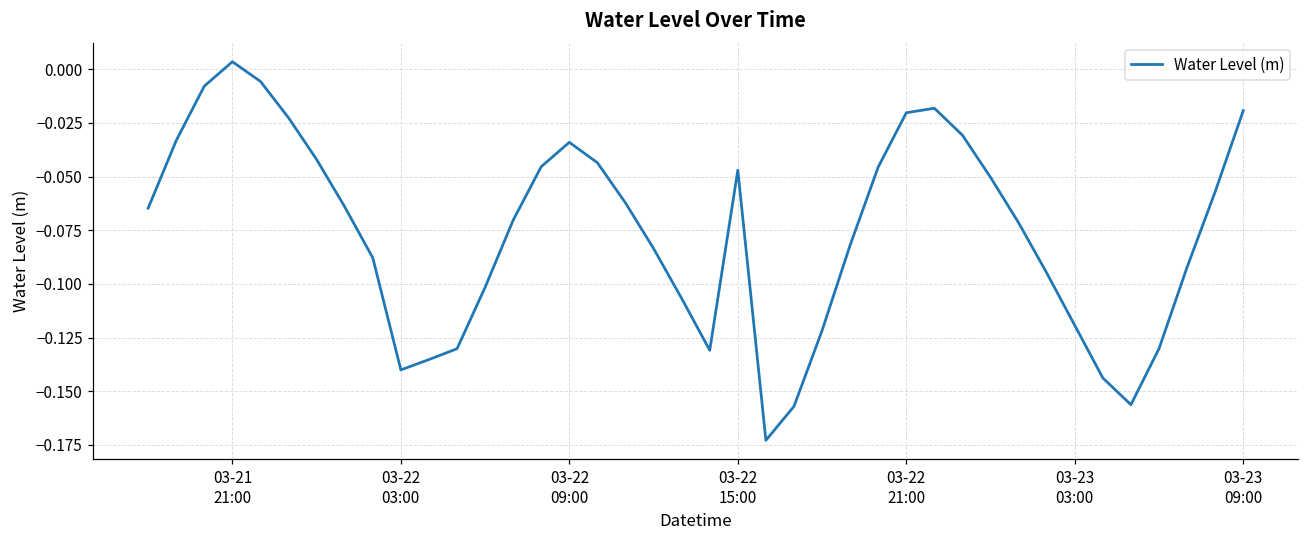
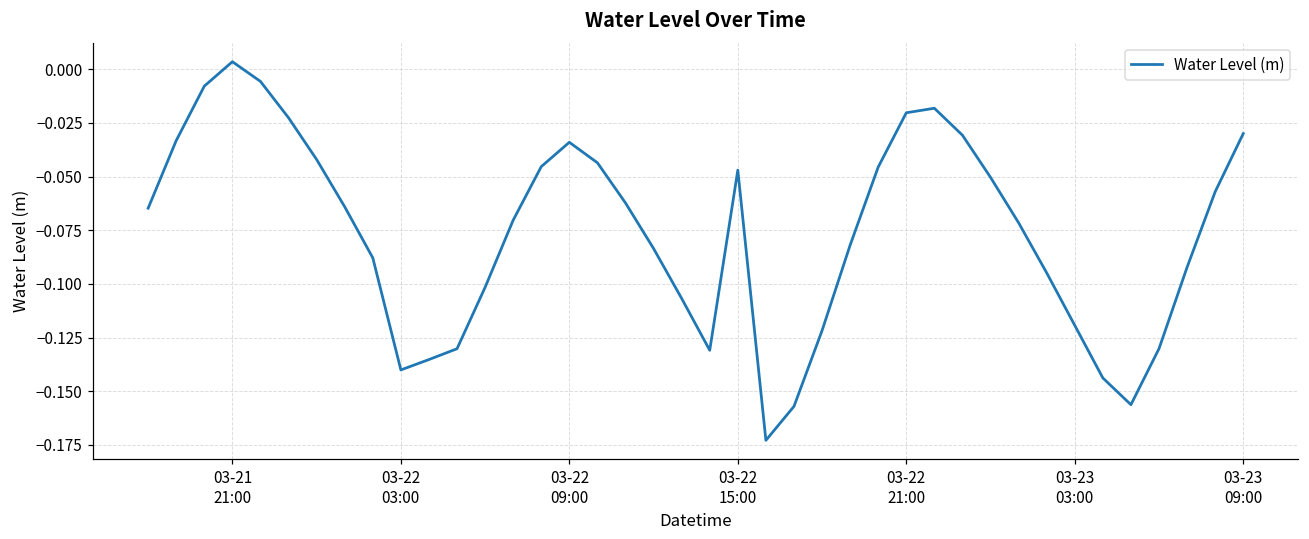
03-23 09:00: -0.019 -> -0.030
